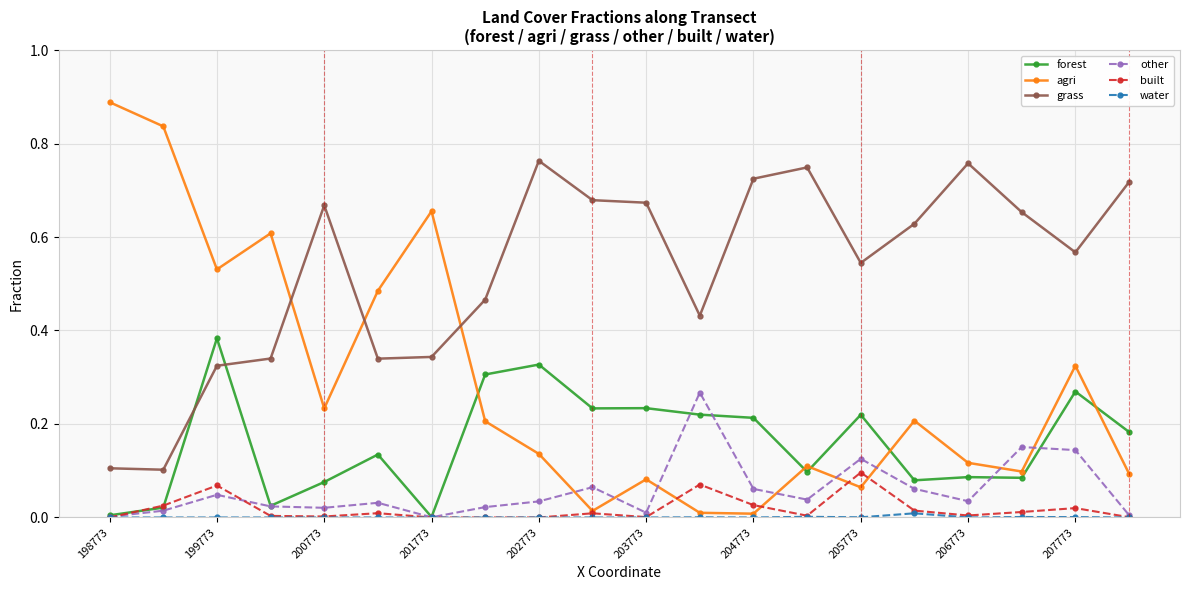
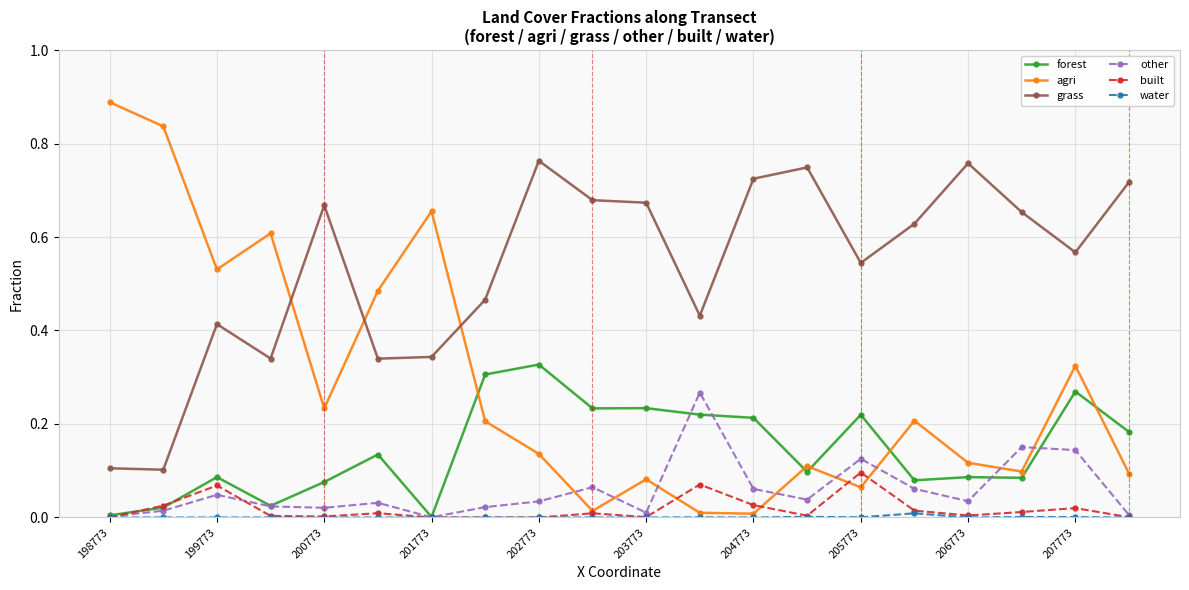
forest, 199773: 0.38 -> 0.09
grass, 199773: 0.32 -> 0.41
